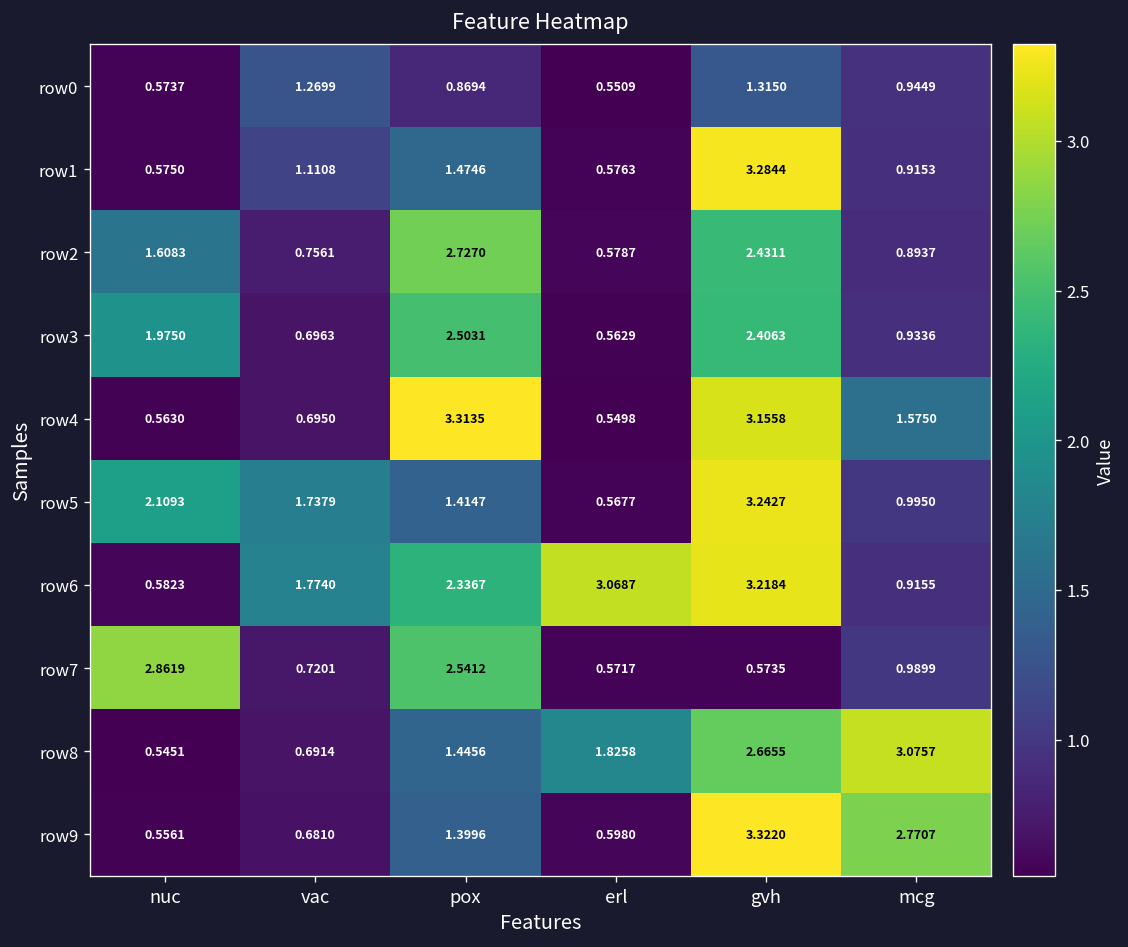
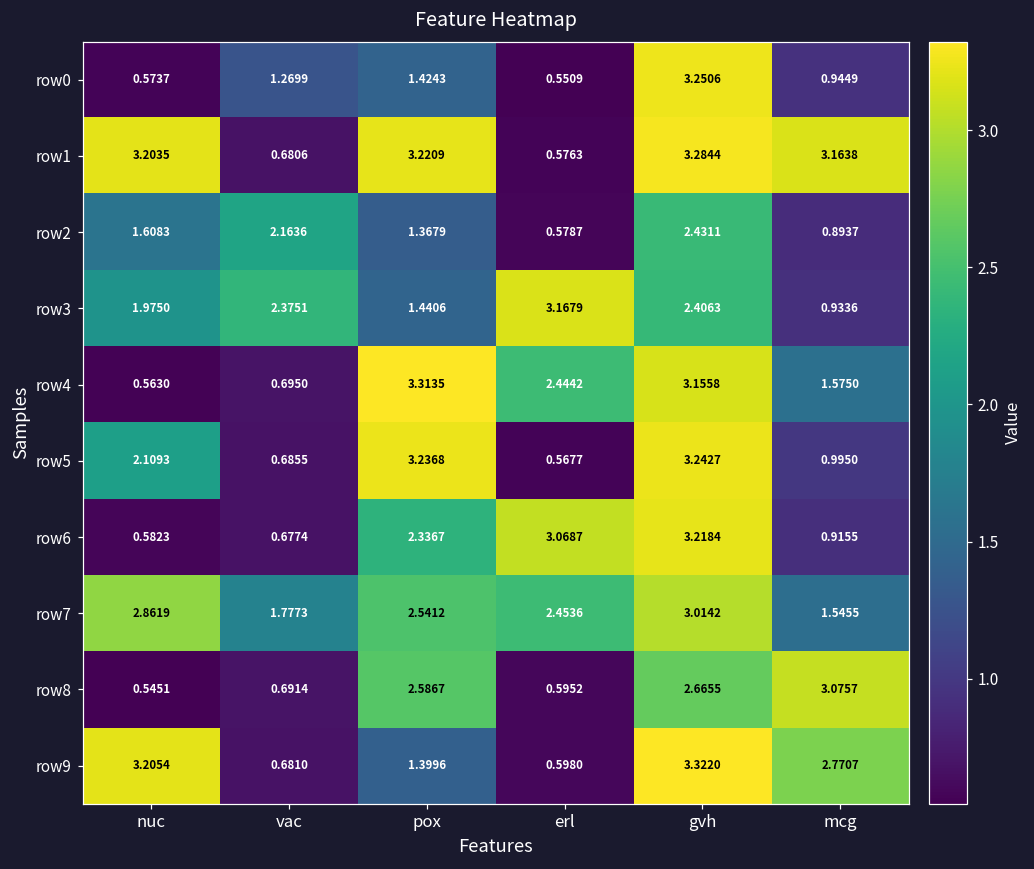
row0, pox: 0.8694 -> 1.4243
row0, gvh: 1.3150 -> 3.2506
row1, nuc: 0.5750 -> 3.2035
row1, vac: 1.1108 -> 0.6806
row1, pox: 1.4746 -> 3.2209
row1, mcg: 0.9153 -> 3.1638
row2, vac: 0.7561 -> 2.1636
row2, pox: 2.7270 -> 1.3679
row3, vac: 0.6963 -> 2.3751
row3, pox: 2.5031 -> 1.4406
row3, erl: 0.5629 -> 3.1679
row4, erl: 0.5498 -> 2.4442
row5, vac: 1.7379 -> 0.6855
row5, pox: 1.4147 -> 3.2368
row6, vac: 1.7740 -> 0.6774
row7, vac: 0.7201 -> 1.7773
row7, erl: 0.5717 -> 2.4536
row7, gvh: 0.5735 -> 3.0142
row7, mcg: 0.9899 -> 1.5455
row8, pox: 1.4456 -> 2.5867
row8, erl: 1.8258 -> 0.5952
row9, nuc: 0.5561 -> 3.2054
